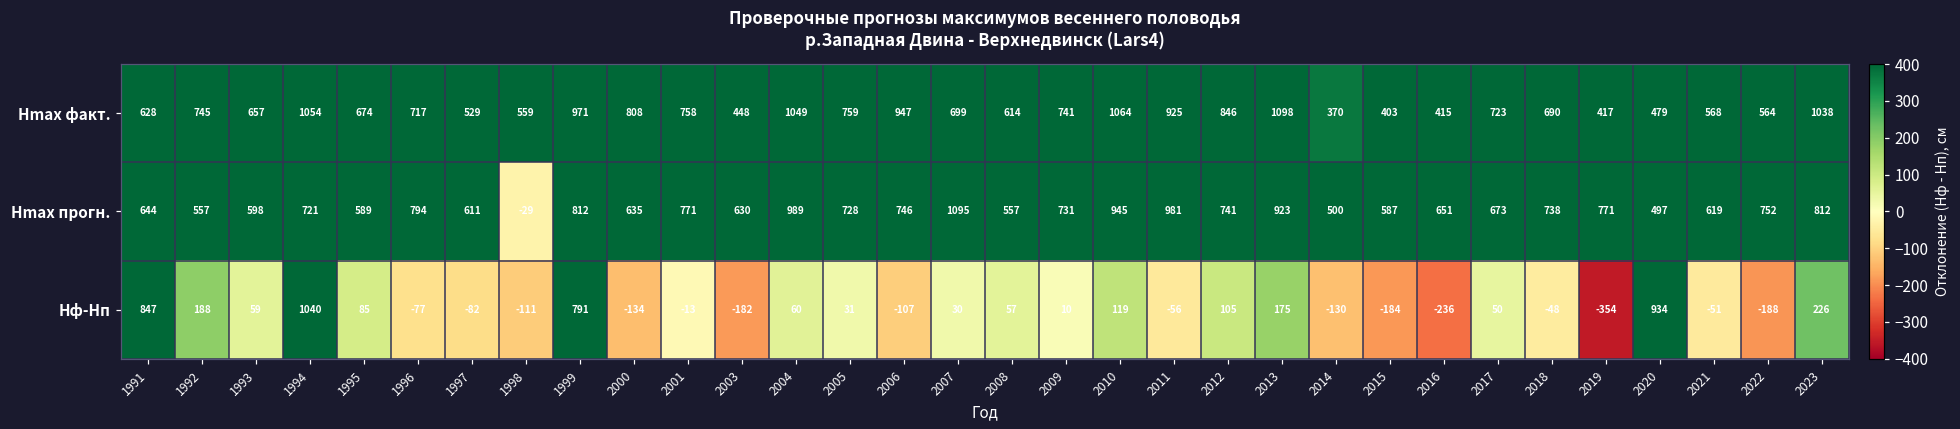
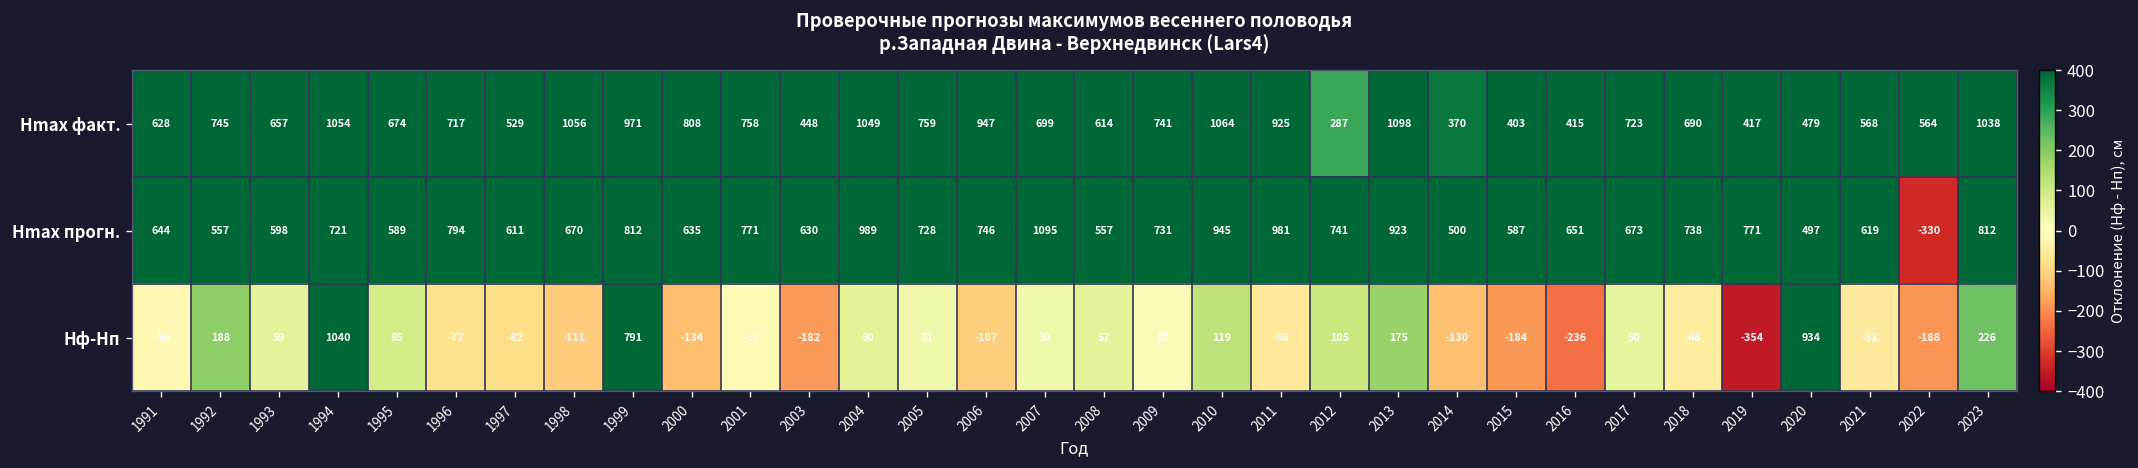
Hmax факт., 1998: 559 -> 1056
Hmax факт., 2012: 846 -> 287
Hmax прогн., 1998: -29 -> 670
Hmax прогн., 2022: 752 -> -330
Hф-Hп, 1991: 847 -> -16
